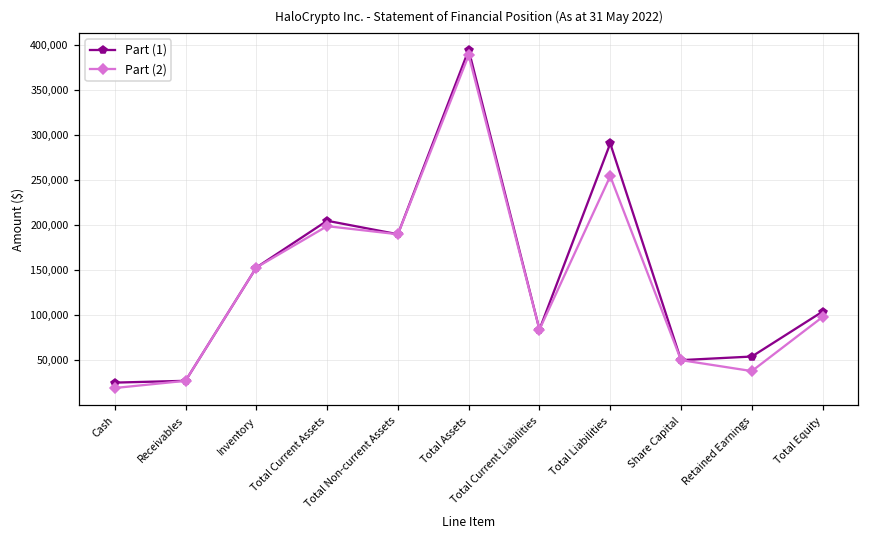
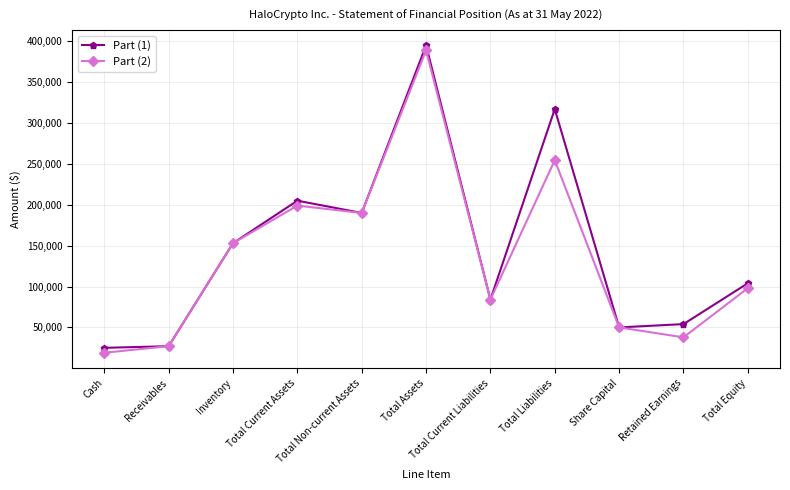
Part (1), Total Liabilities: 290,000 -> 320,000
